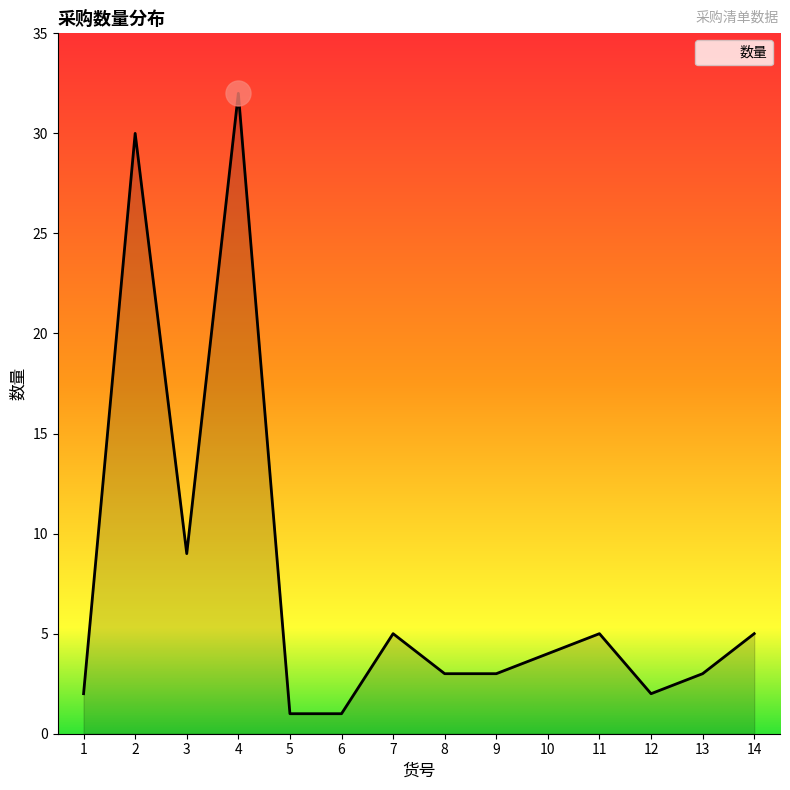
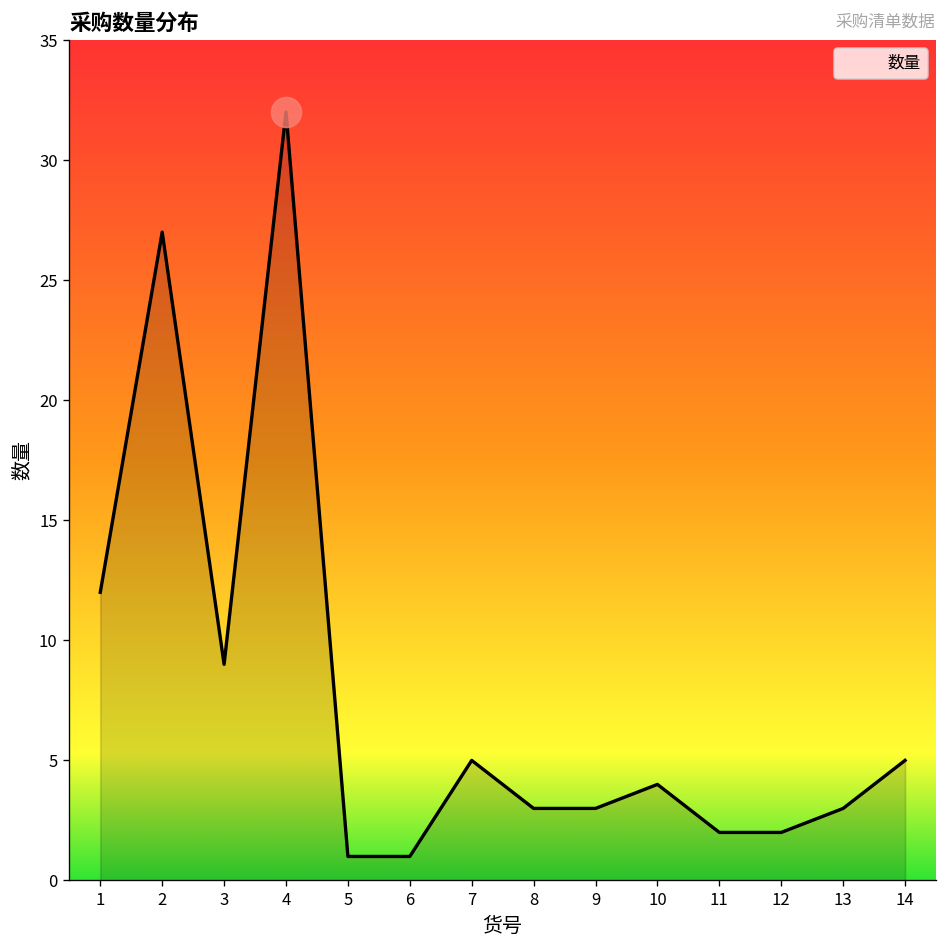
数量, 1: 2 -> 12
数量, 2: 30 -> 27
数量, 11: 5 -> 2
